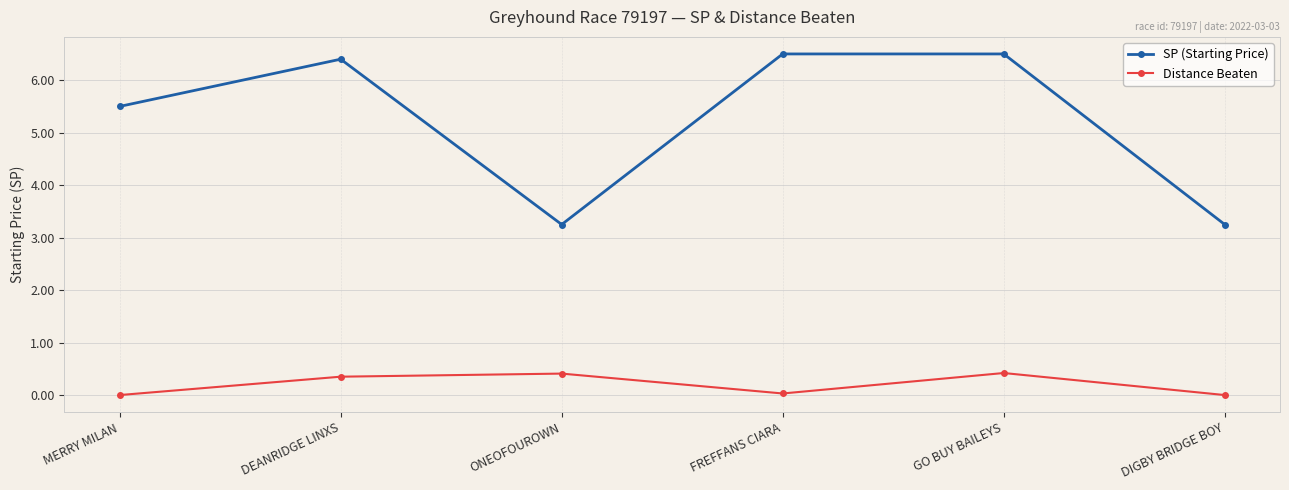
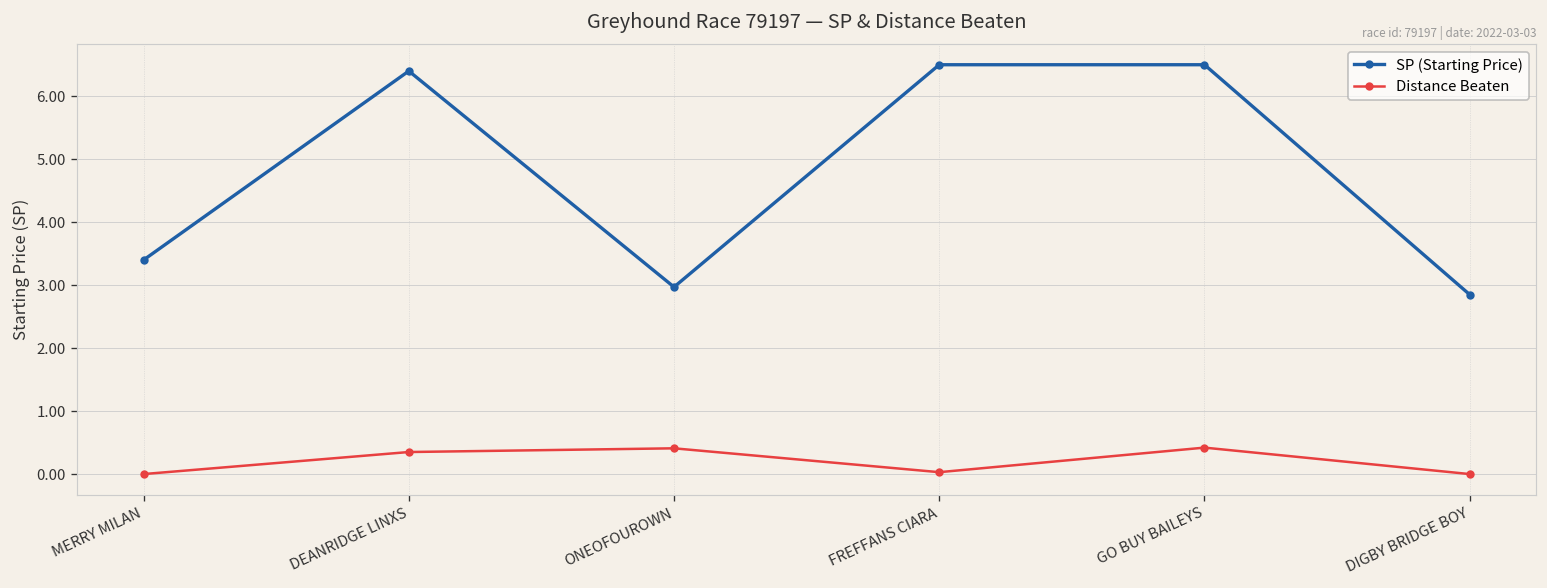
SP (Starting Price), MERRY MILAN: 5.5 -> 3.4
SP (Starting Price), ONEOFOUROWN: 3.3 -> 3.0
SP (Starting Price), DIGBY BRIDGE BOY: 3.3 -> 2.9
